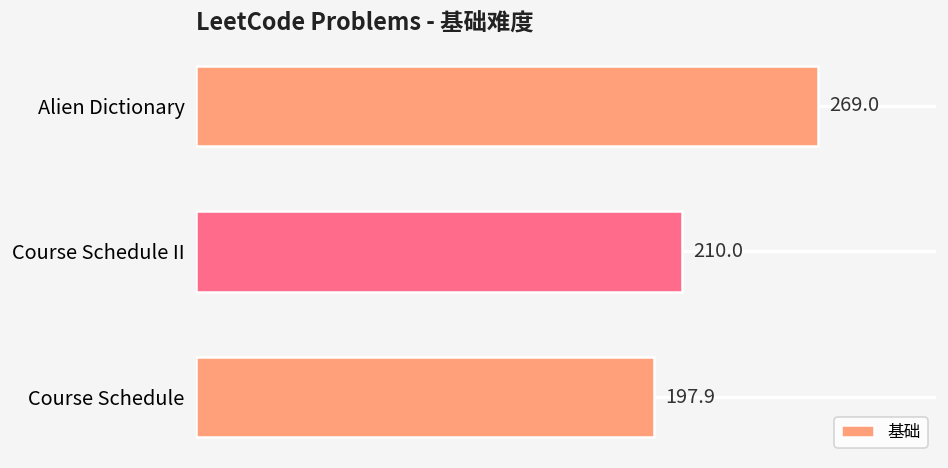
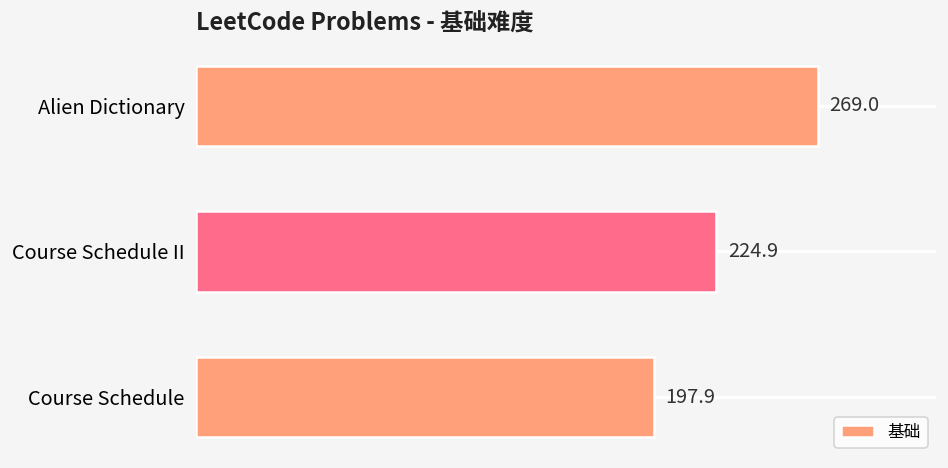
Course Schedule II: 210.0 -> 224.9
